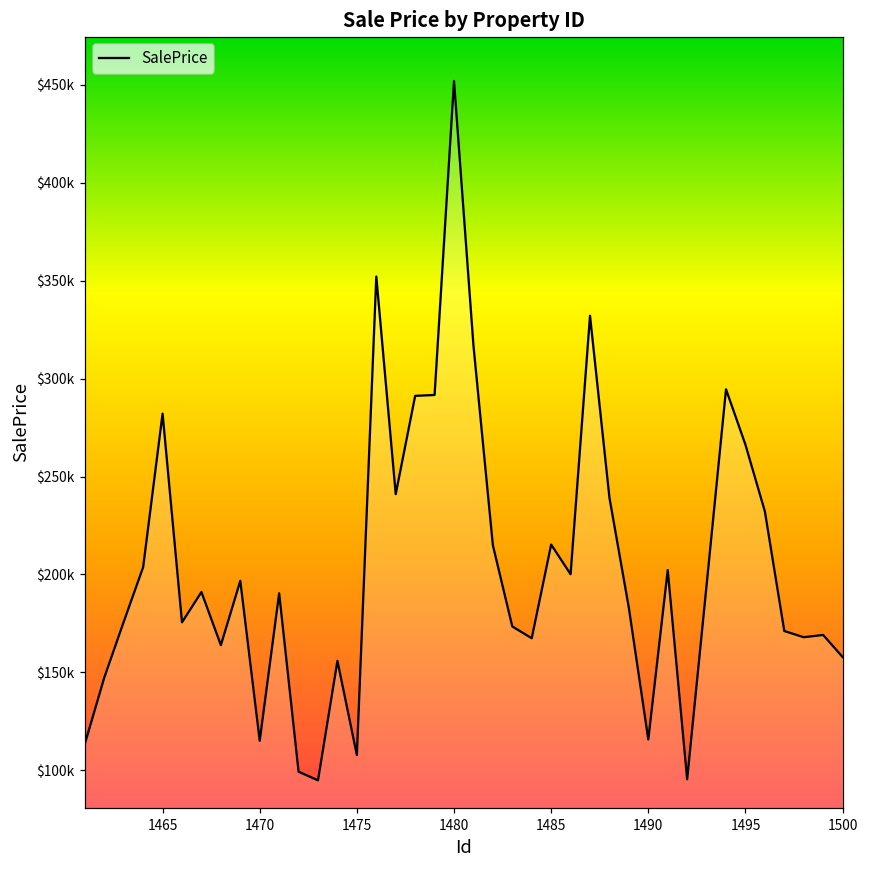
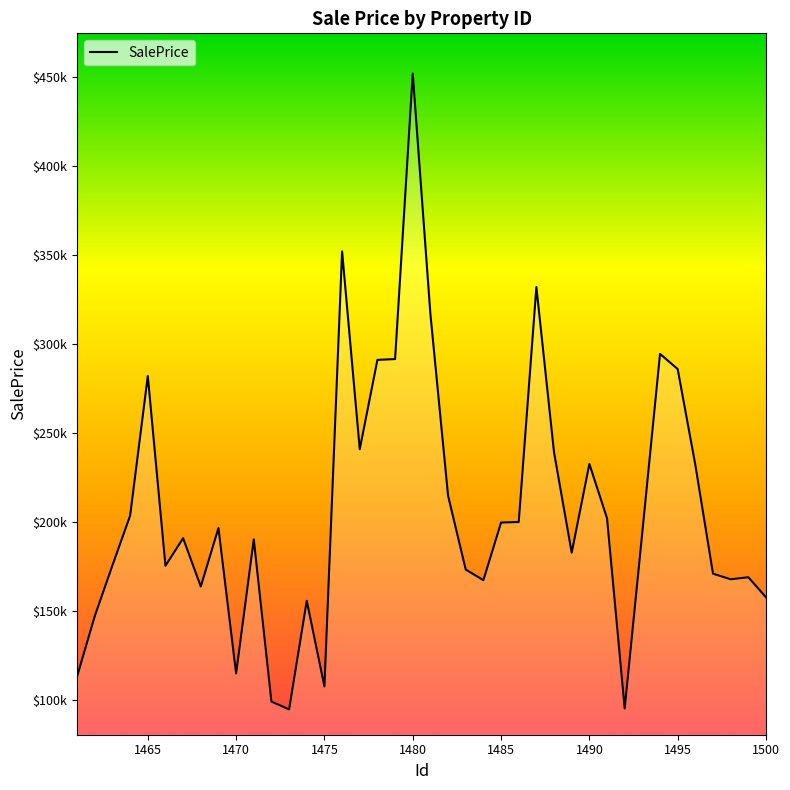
1485: $215000 -> $200000
1490: $116000 -> $233000
1495: $266000 -> $286000
